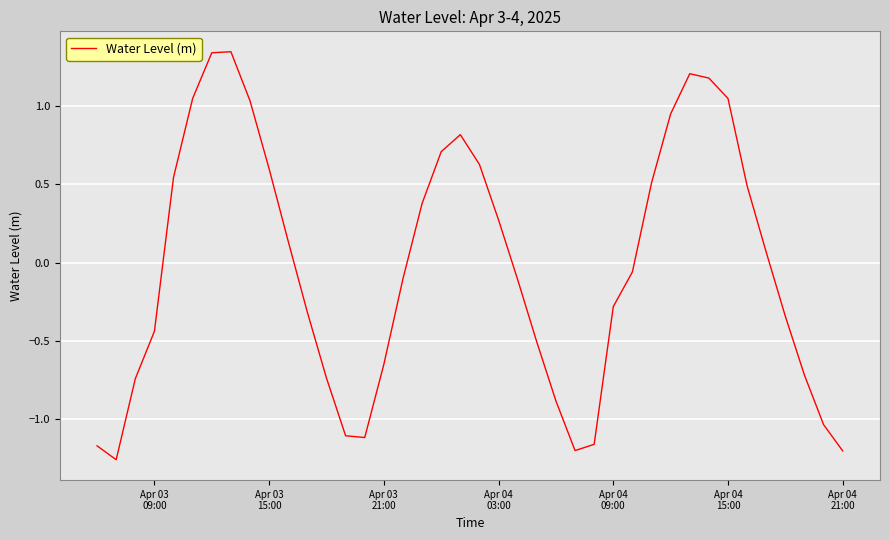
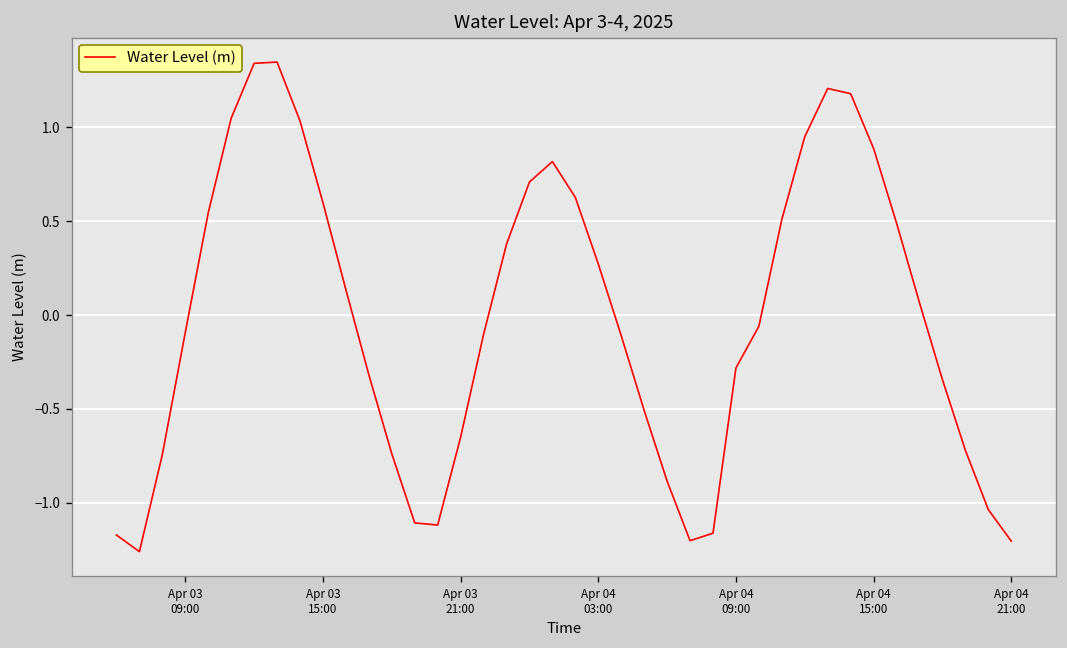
Apr 03 09:00: -0.44 -> -0.09
Apr 04 15:00: 1.05 -> 0.89
